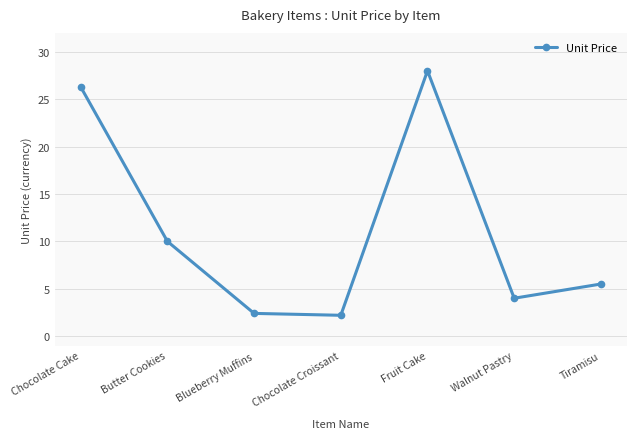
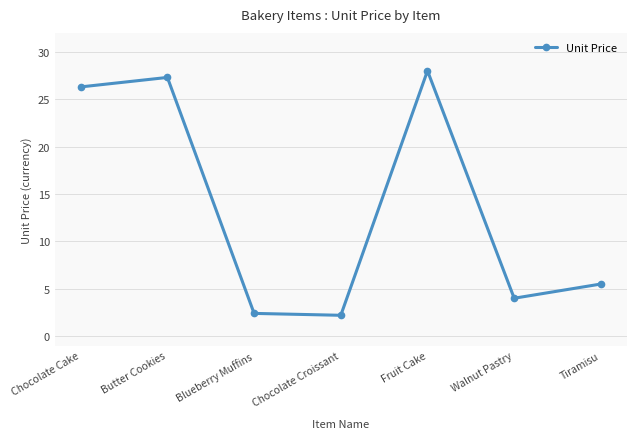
Butter Cookies: 10 -> 27
